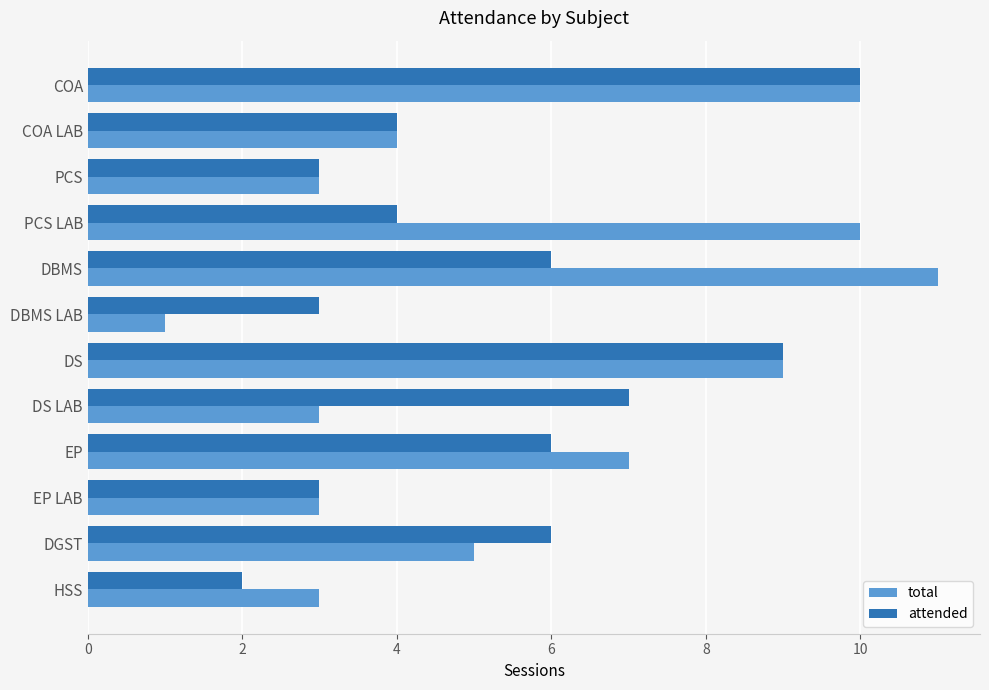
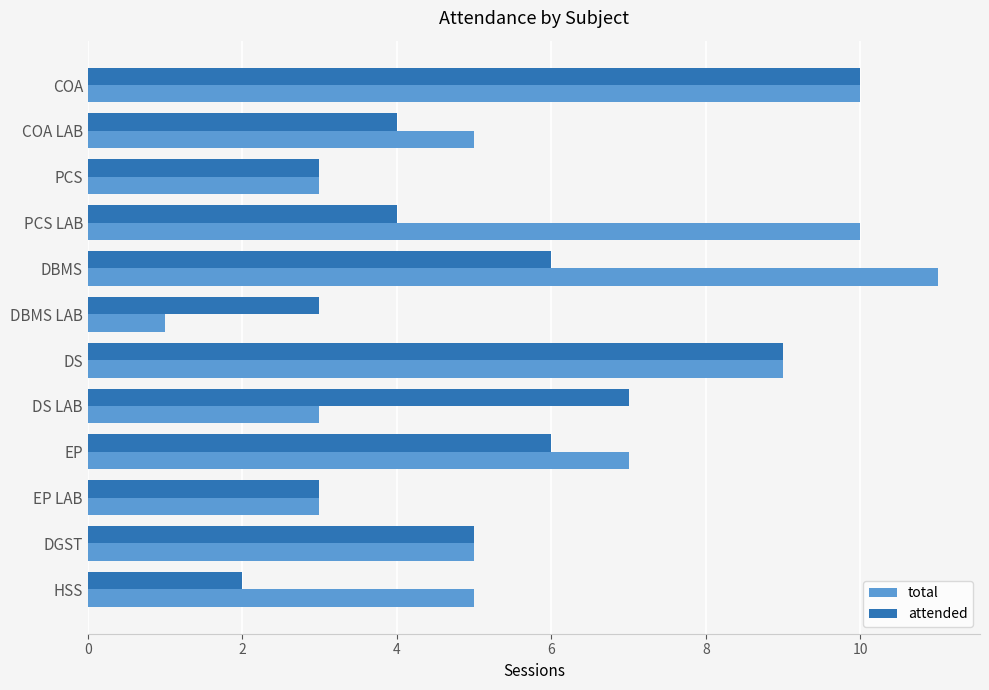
total, COA LAB: 4 -> 5
attended, DGST: 6 -> 5
total, HSS: 3 -> 5
